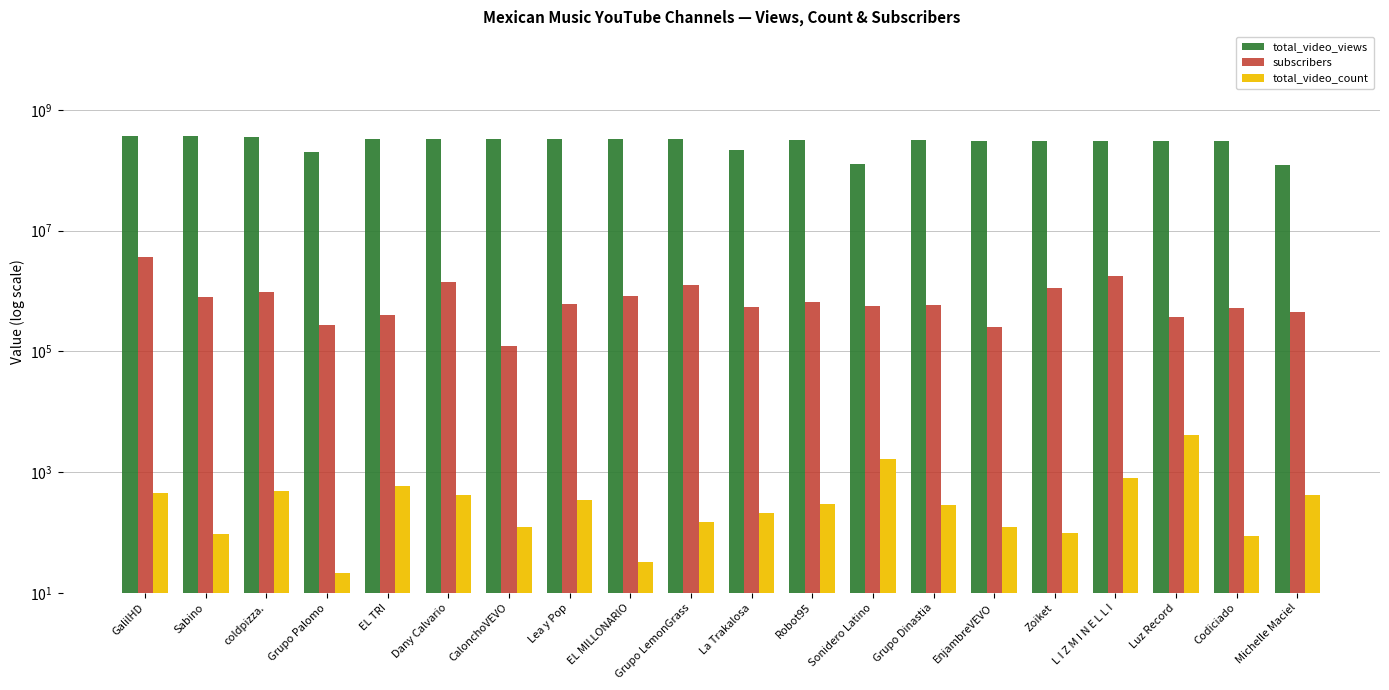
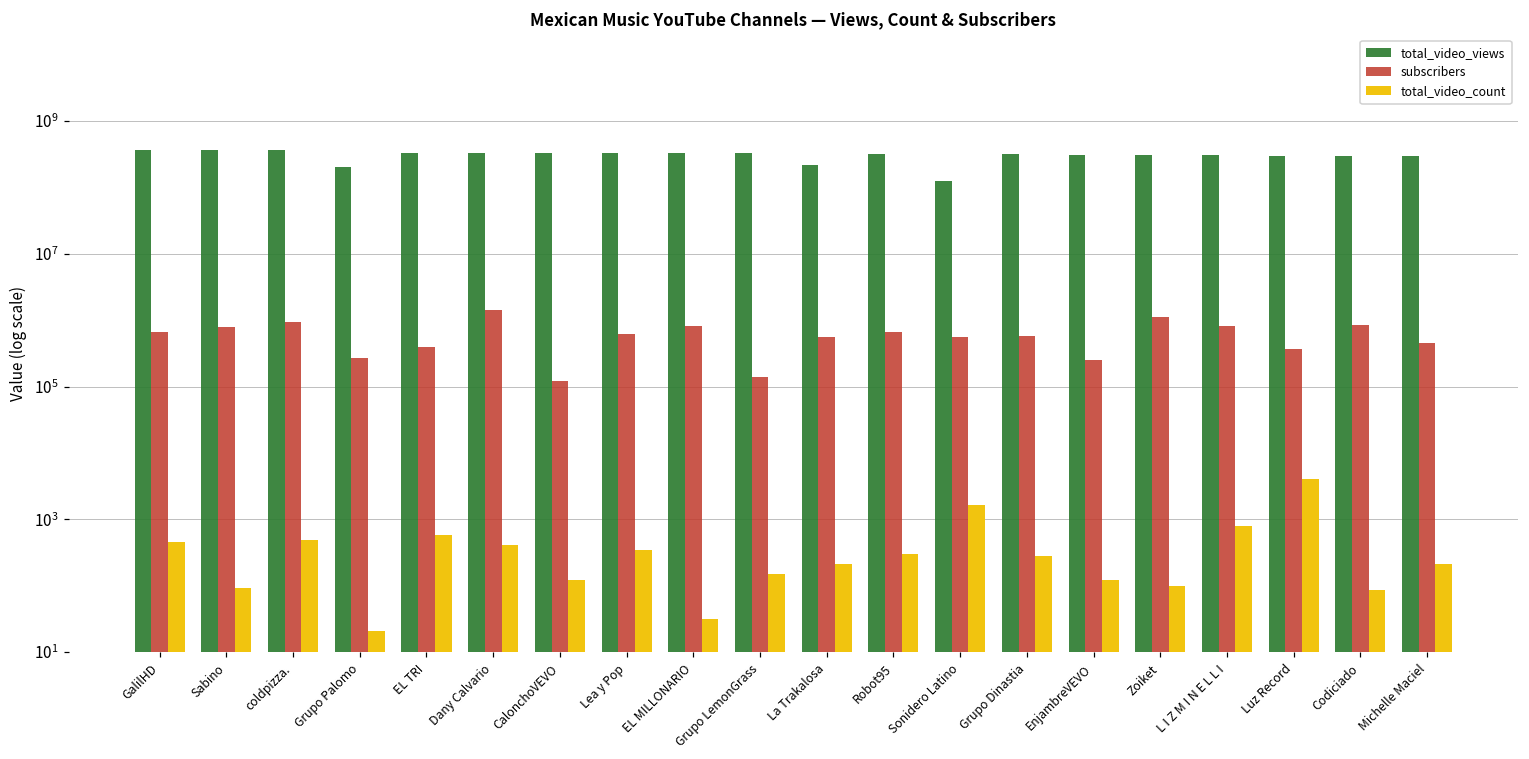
subscribers, GalilHD: 4000000 -> 700000
subscribers, Grupo LemonGrass: 1200000 -> 140000
subscribers, L I Z M I N E L L I: 1700000 -> 800000
subscribers, Codiciado: 500000 -> 800000
total_video_views, Michelle Maciel: 120000000 -> 300000000
total_video_count, Michelle Maciel: 400 -> 210
